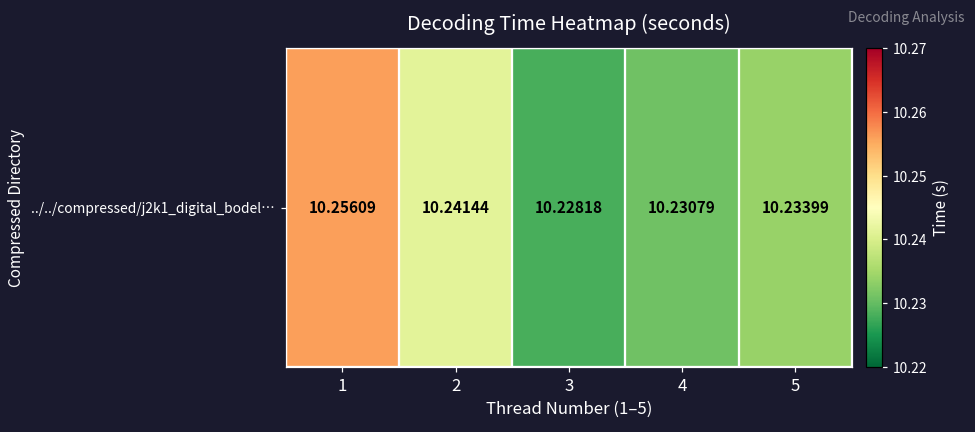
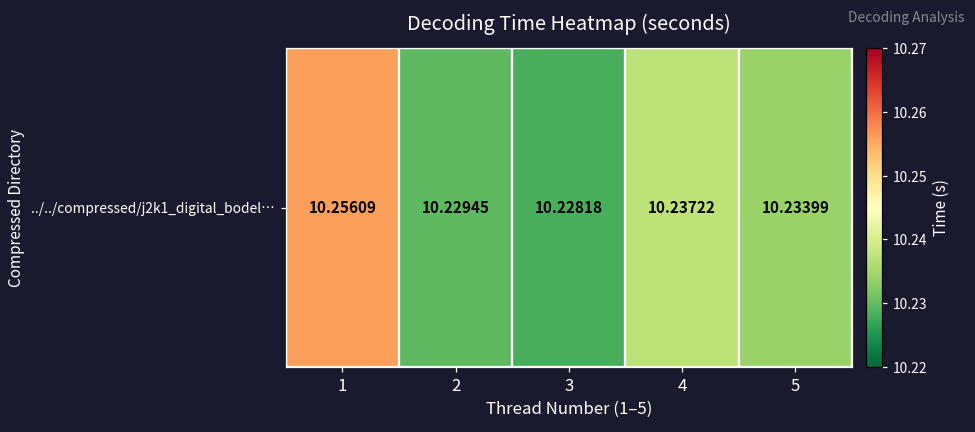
../../compressed/j2k1_digital_bodel…, 2: 10.24144 -> 10.22945
../../compressed/j2k1_digital_bodel…, 4: 10.23079 -> 10.23722
